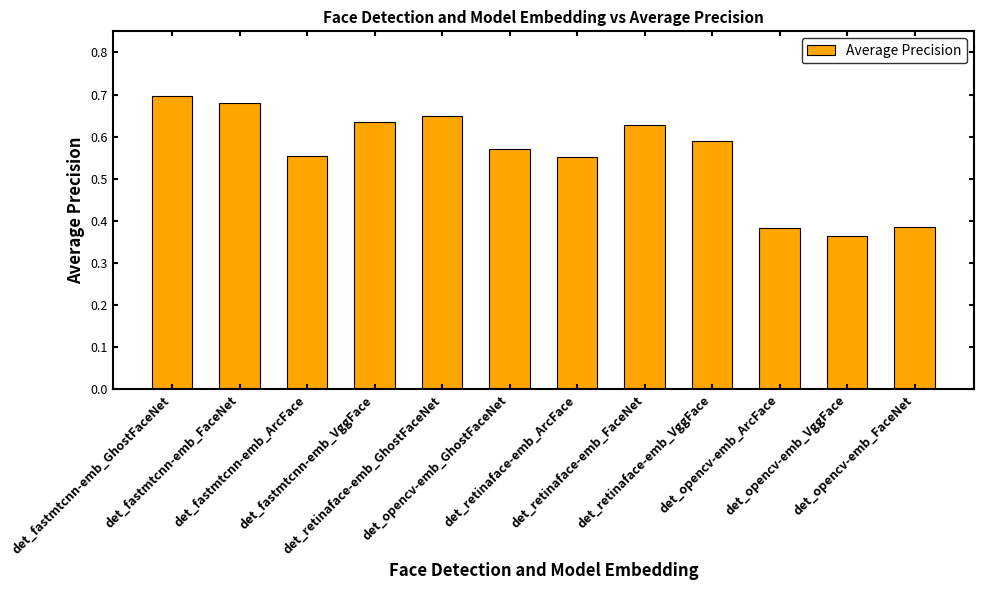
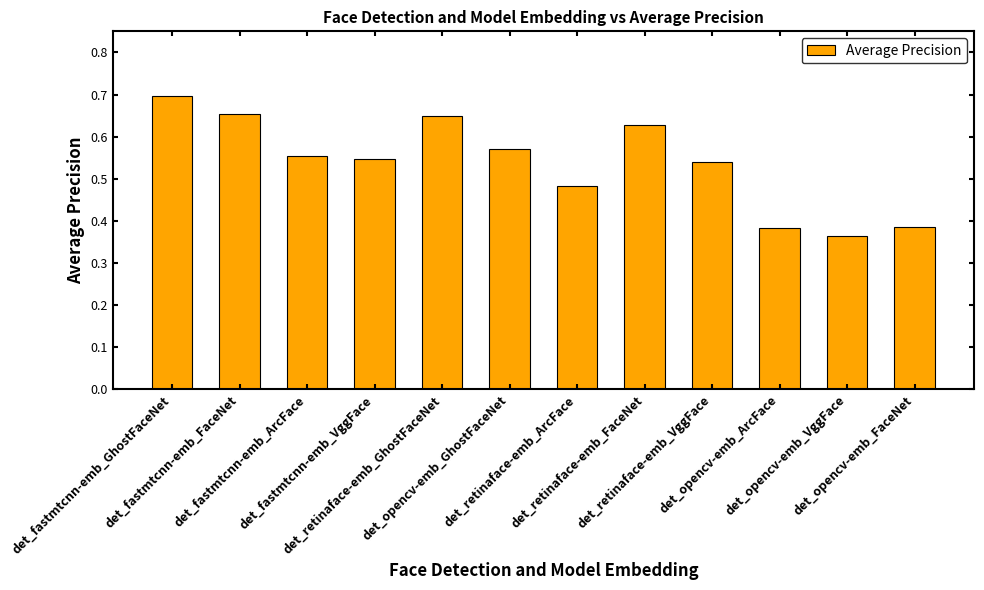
det_fastmtcnn-emb_FaceNet: 0.68 -> 0.65
det_fastmtcnn-emb_VggFace: 0.64 -> 0.55
det_retinaface-emb_ArcFace: 0.55 -> 0.48
det_retinaface-emb_VggFace: 0.59 -> 0.54
